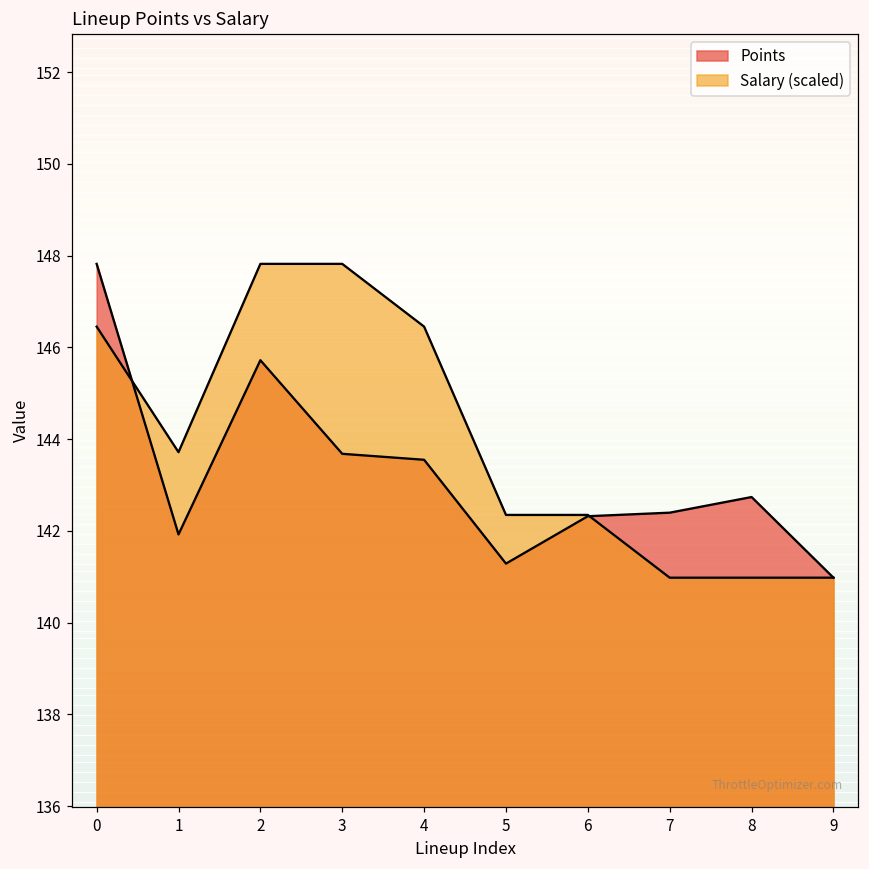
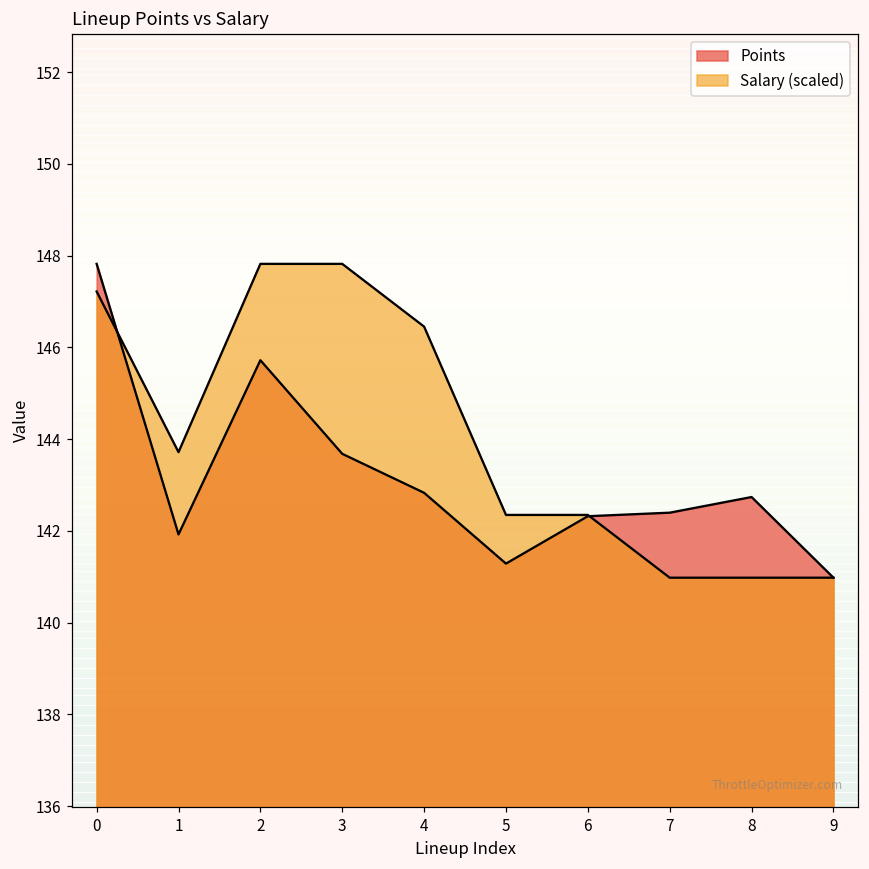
Salary (scaled), 0: 146.5 -> 147.2
Points, 4: 143.6 -> 142.8
